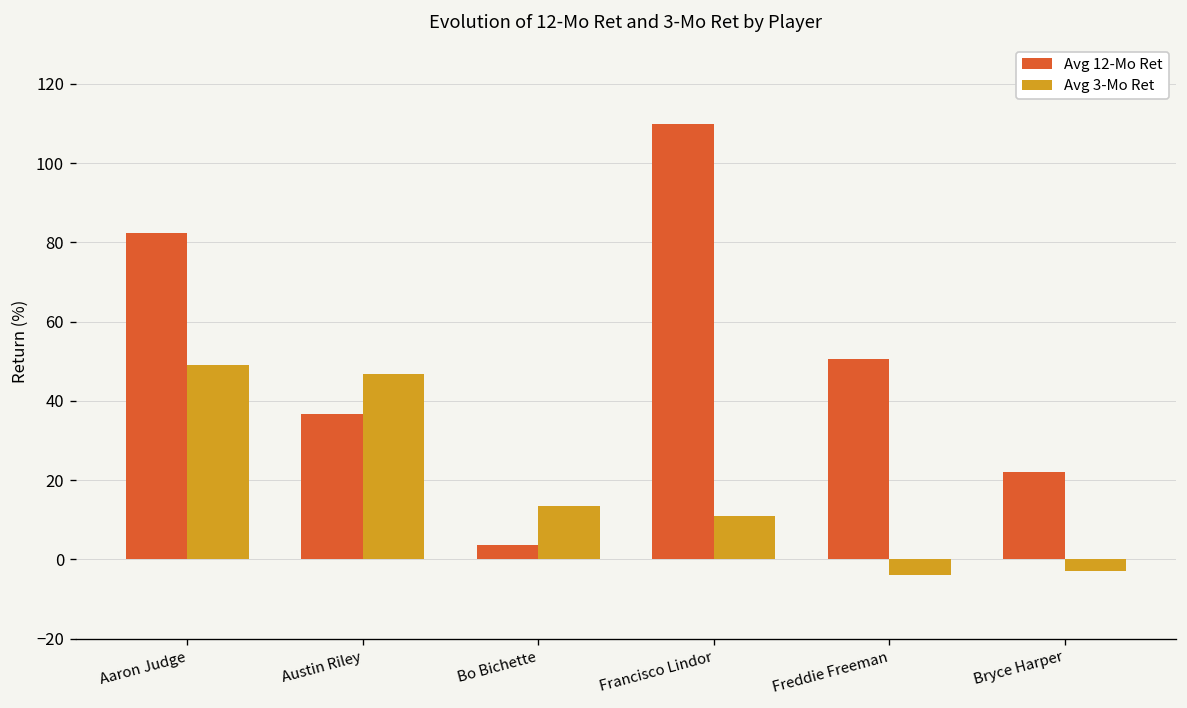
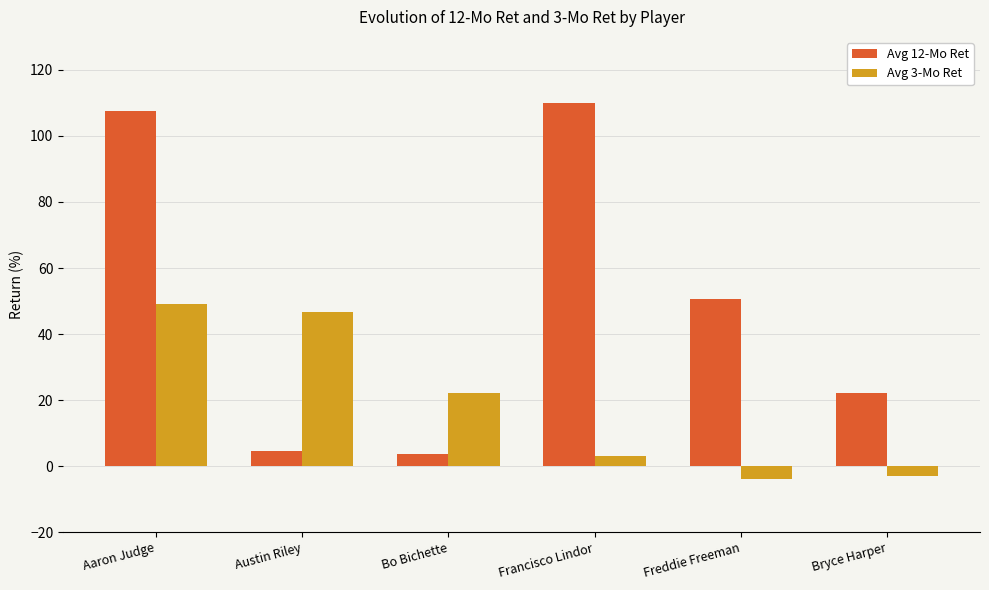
Avg 12-Mo Ret, Aaron Judge: 82 -> 108
Avg 12-Mo Ret, Austin Riley: 37 -> 5
Avg 3-Mo Ret, Bo Bichette: 13 -> 22
Avg 3-Mo Ret, Francisco Lindor: 11 -> 3
